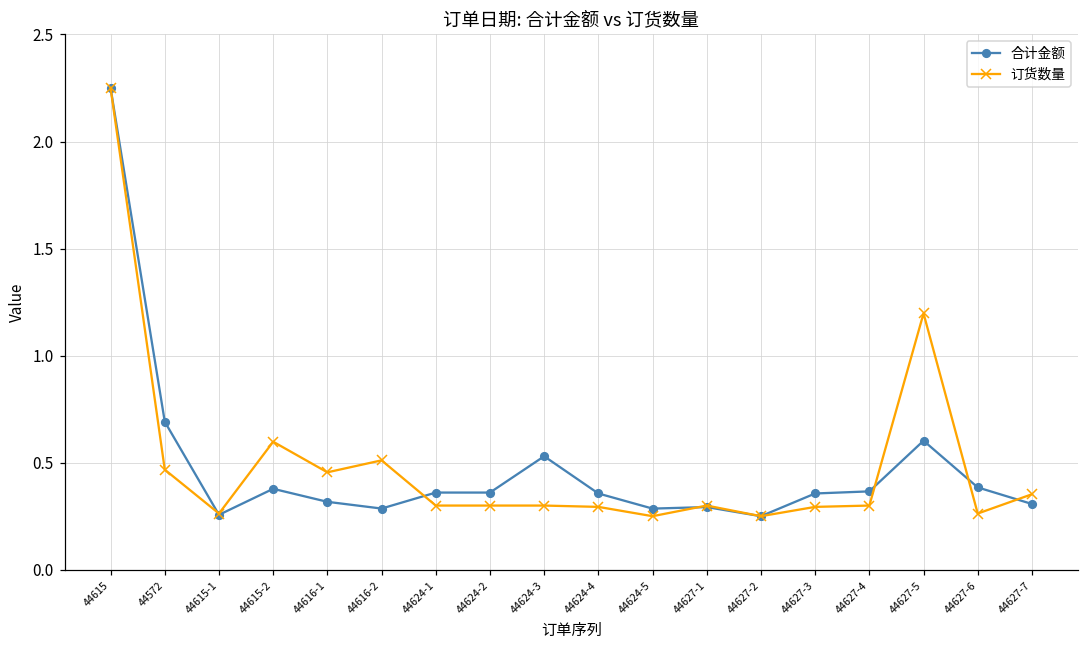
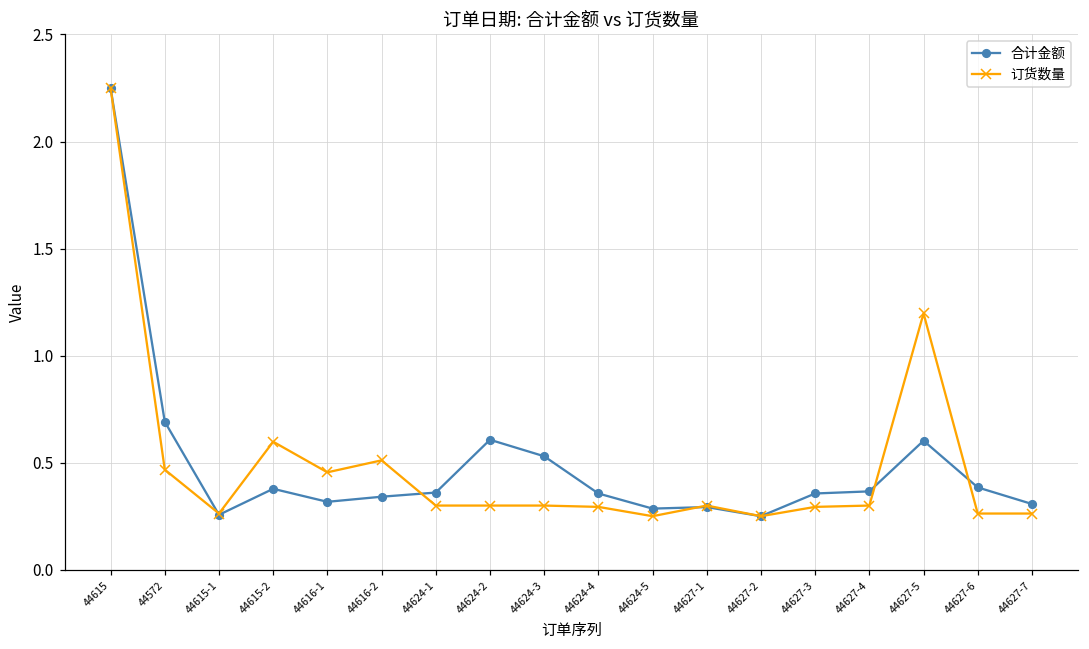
合计金额, 44616-2: 0.29 -> 0.34
合计金额, 44624-2: 0.36 -> 0.61
订货数量, 44627-7: 0.35 -> 0.26
